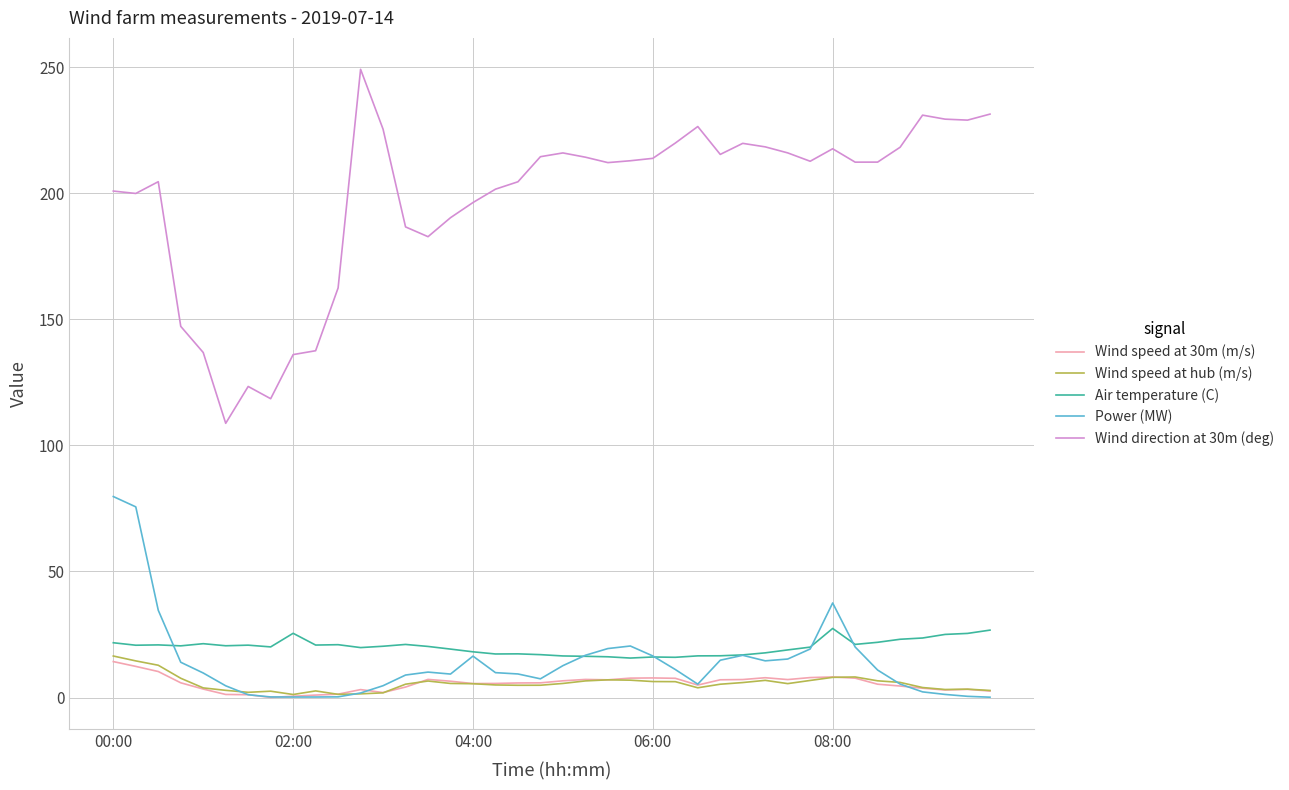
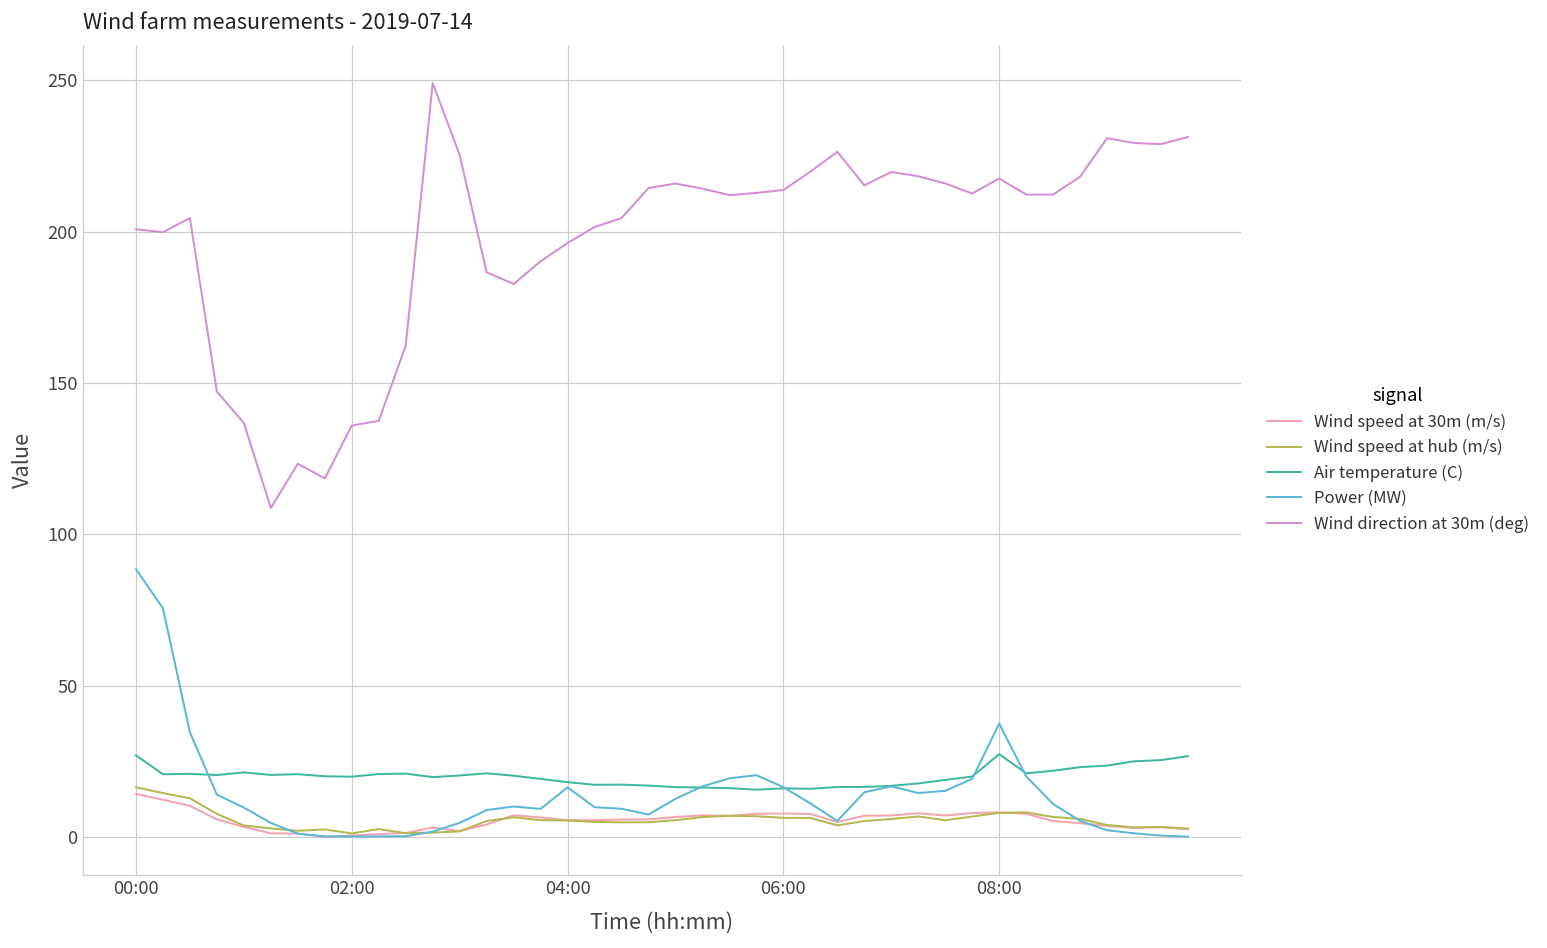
Air temperature (C), 00:00: 22 -> 27
Power (MW), 00:00: 80 -> 89
Air temperature (C), 02:00: 25 -> 20
